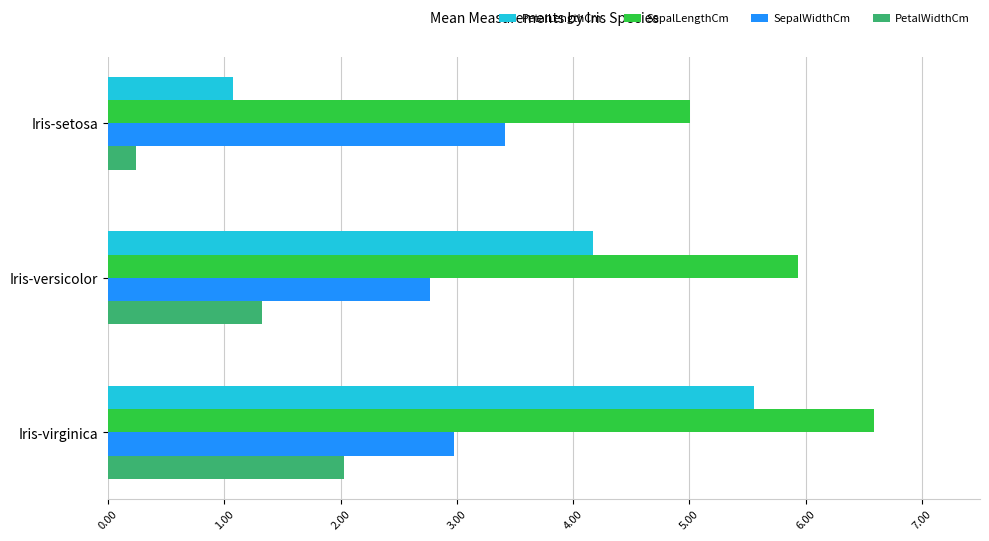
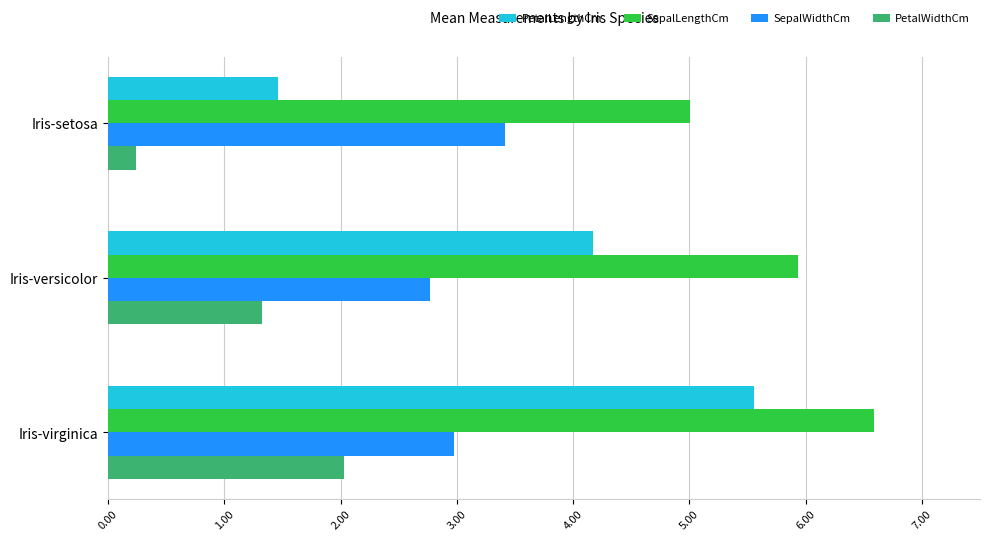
PetalLengthCm, Iris-setosa: 1.07 -> 1.46
